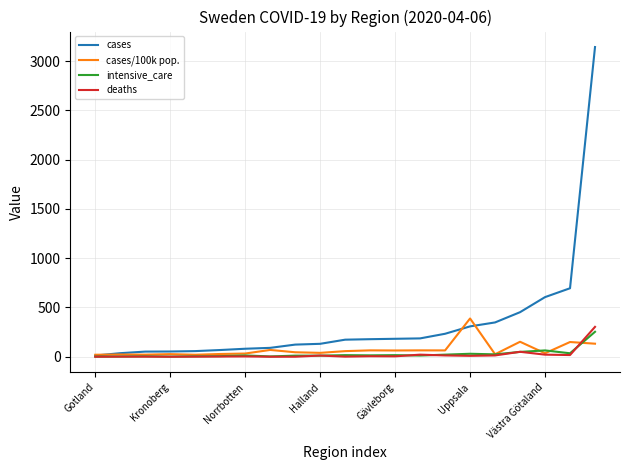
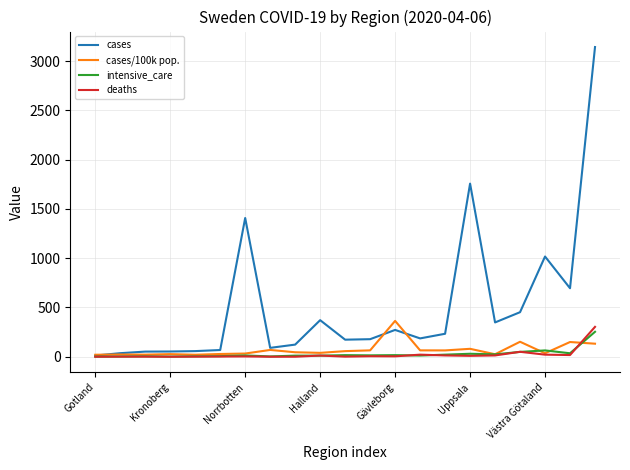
cases, Norrbotten: 100 -> 1400
cases, Halland: 100 -> 400
cases, Gävleborg: 200 -> 300
cases/100k pop., Gävleborg: 100 -> 400
cases, Uppsala: 300 -> 1800
cases/100k pop., Uppsala: 400 -> 100
cases, Västra Götaland: 600 -> 1000
